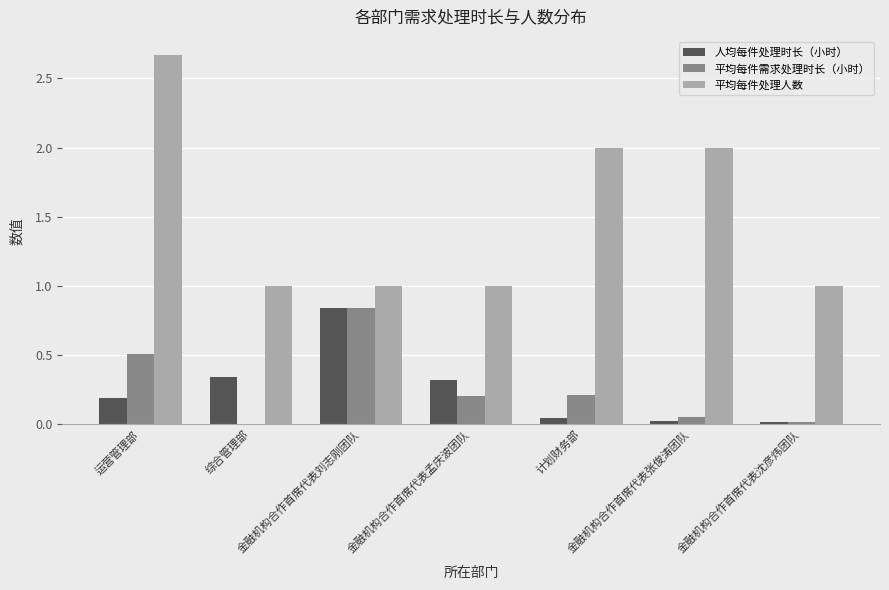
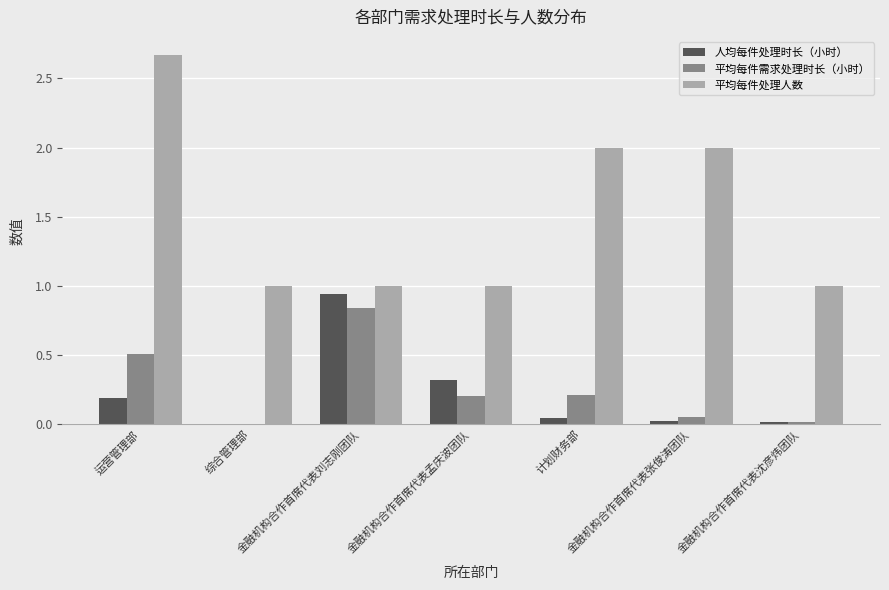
人均每件处理时长（小时）, 综合管理部: 0.34 -> 0.00
人均每件处理时长（小时）, 金融机构合作首席代表刘志刚团队: 0.84 -> 0.95
